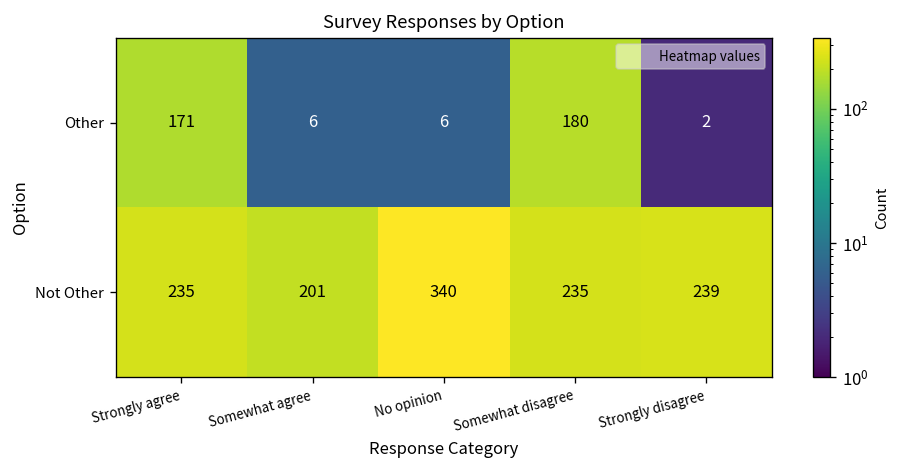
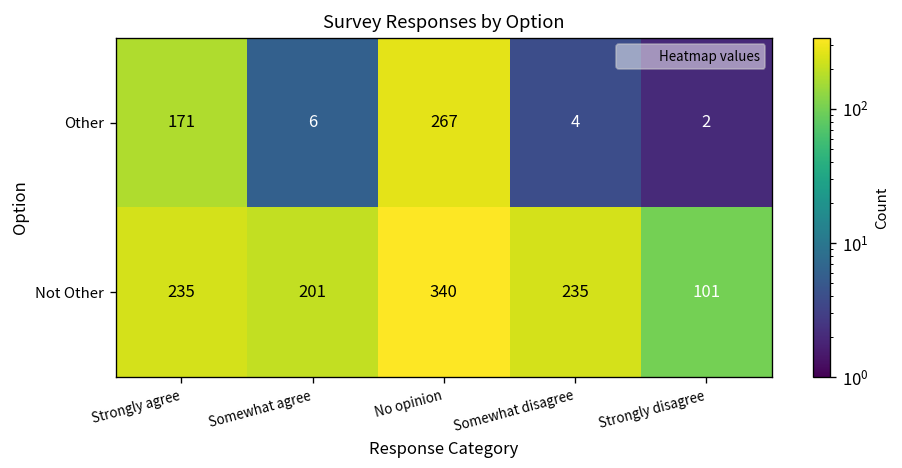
Other, No opinion: 6 -> 267
Other, Somewhat disagree: 180 -> 4
Not Other, Strongly disagree: 239 -> 101
